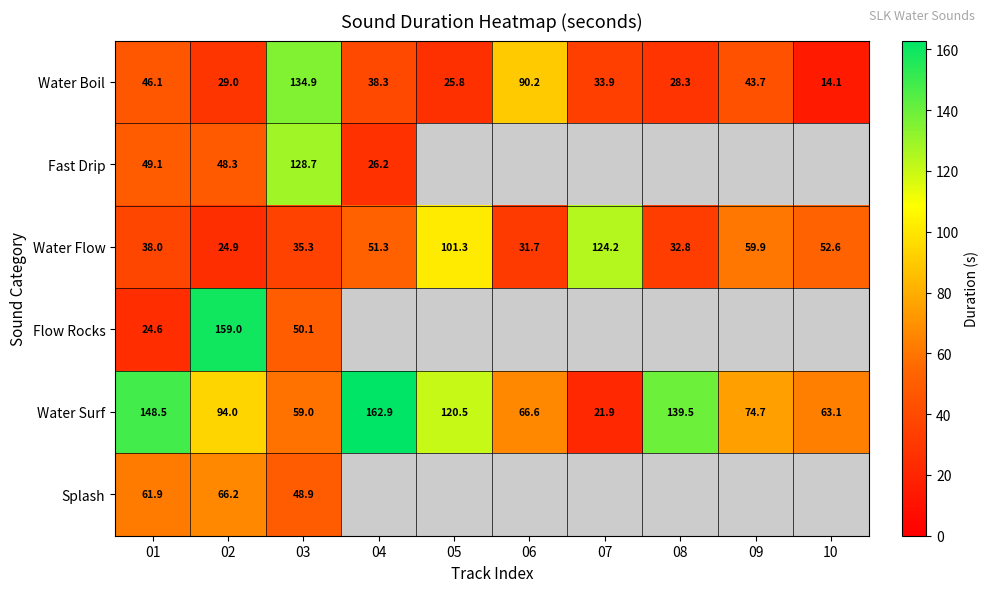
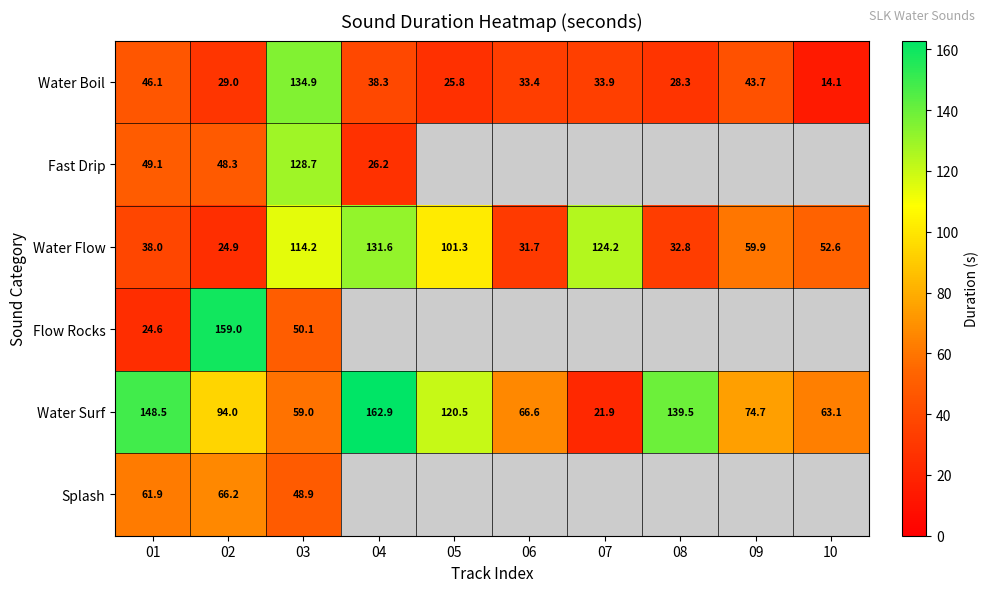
Water Boil, 06: 90.2 -> 33.4
Water Flow, 03: 35.3 -> 114.2
Water Flow, 04: 51.3 -> 131.6
